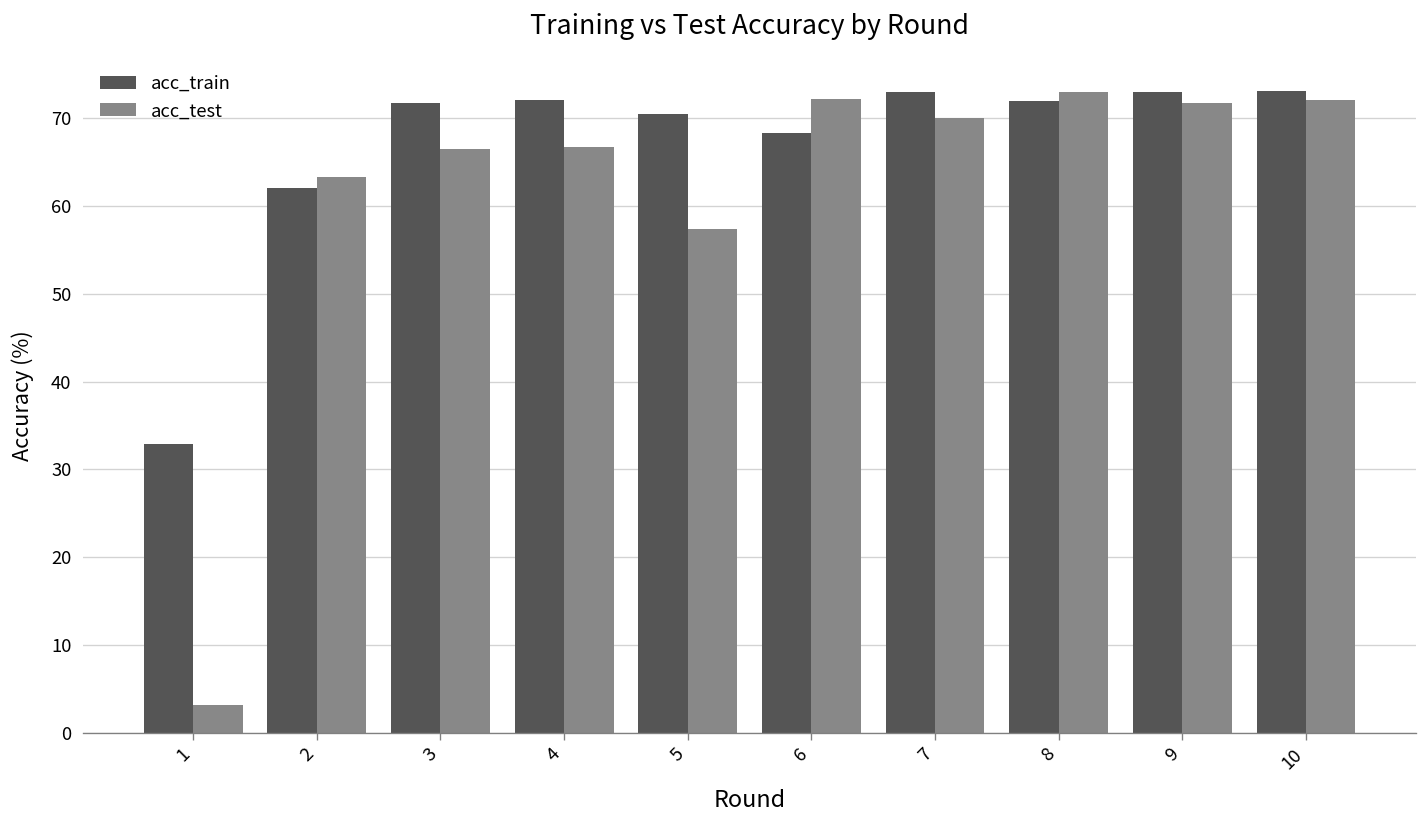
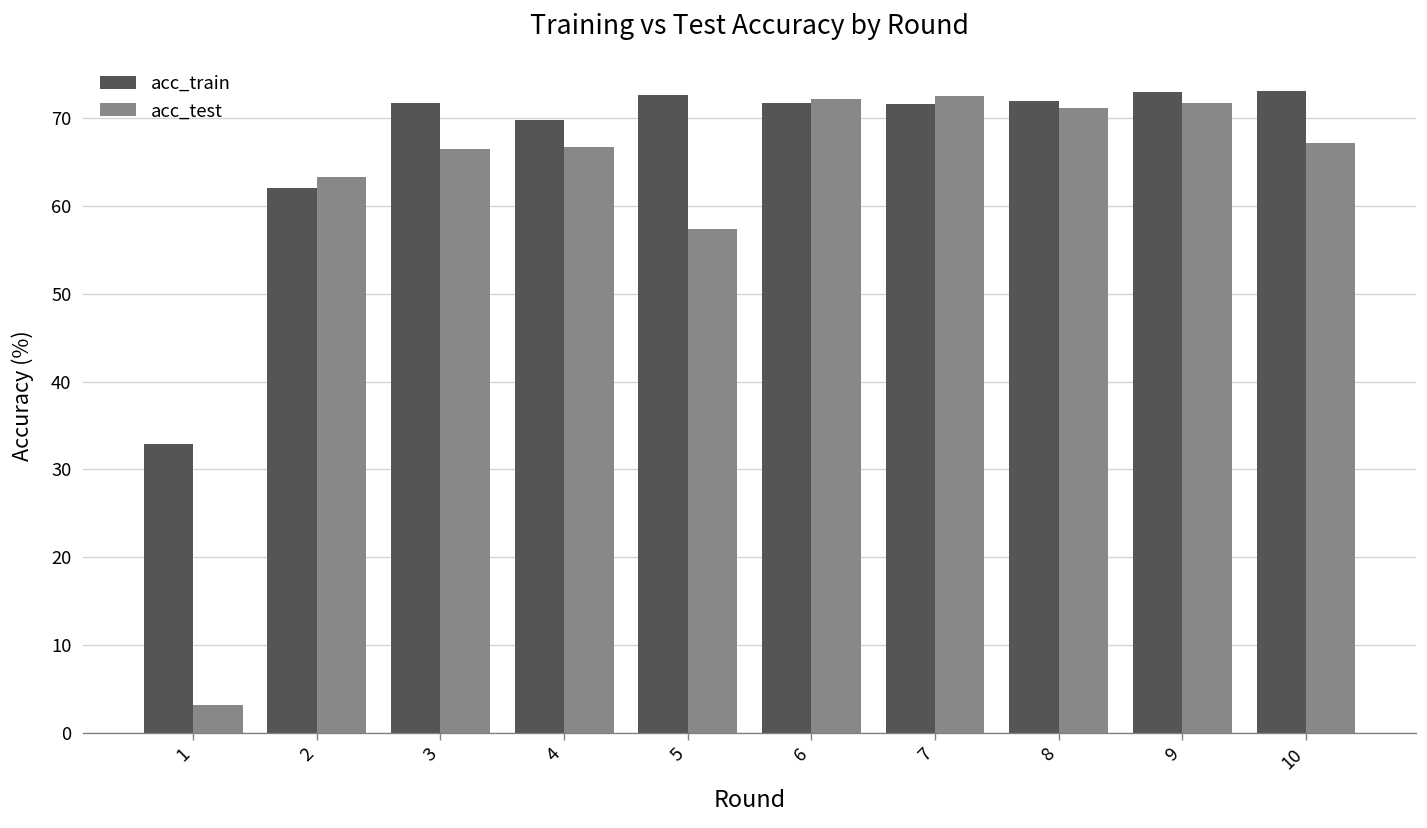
acc_train, 4: 72 -> 70
acc_train, 5: 71 -> 73
acc_train, 6: 68 -> 72
acc_train, 7: 73 -> 72
acc_test, 7: 70 -> 73
acc_test, 8: 73 -> 71
acc_test, 10: 72 -> 67
